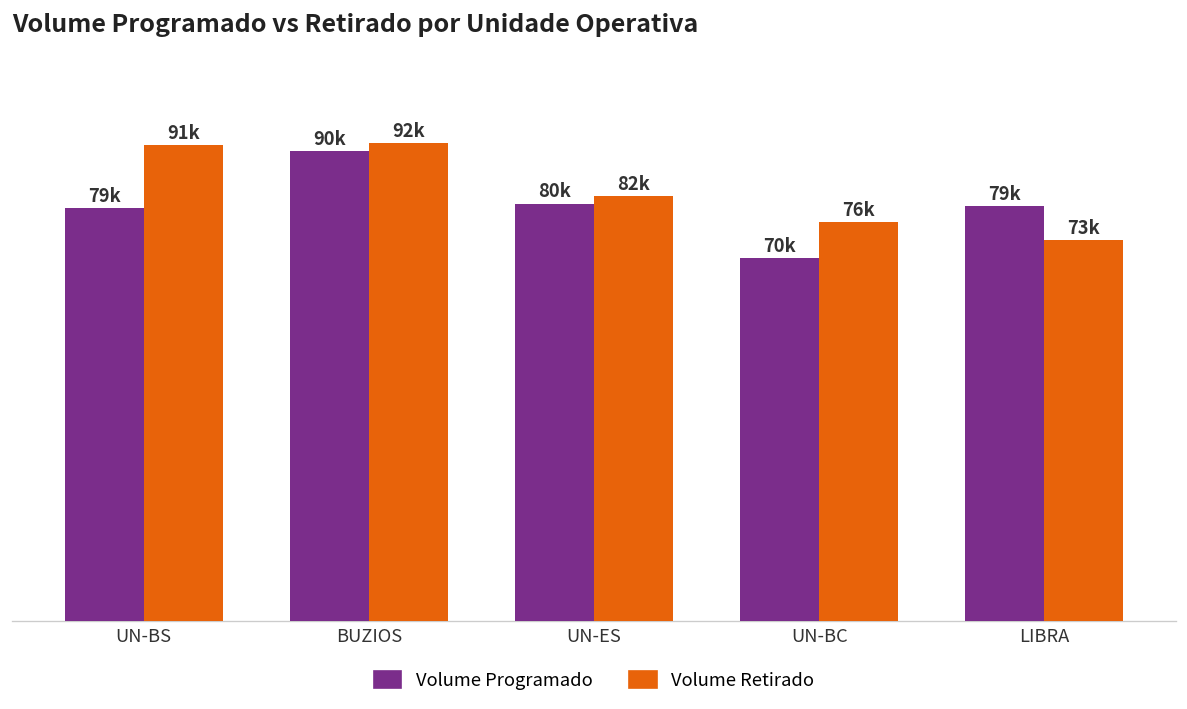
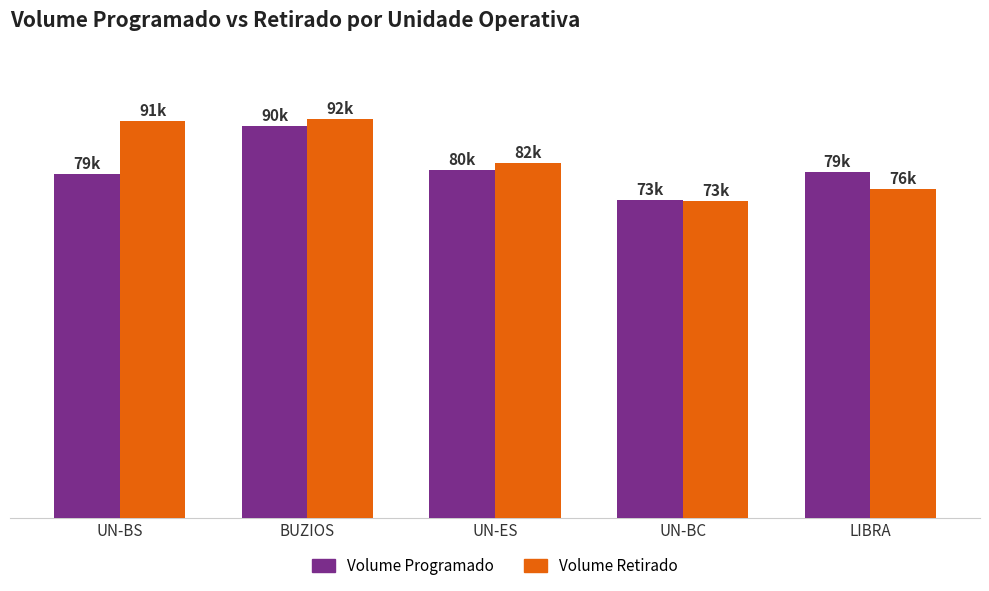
Volume Programado, UN-BC: 70k -> 73k
Volume Retirado, UN-BC: 76k -> 73k
Volume Retirado, LIBRA: 73k -> 76k
